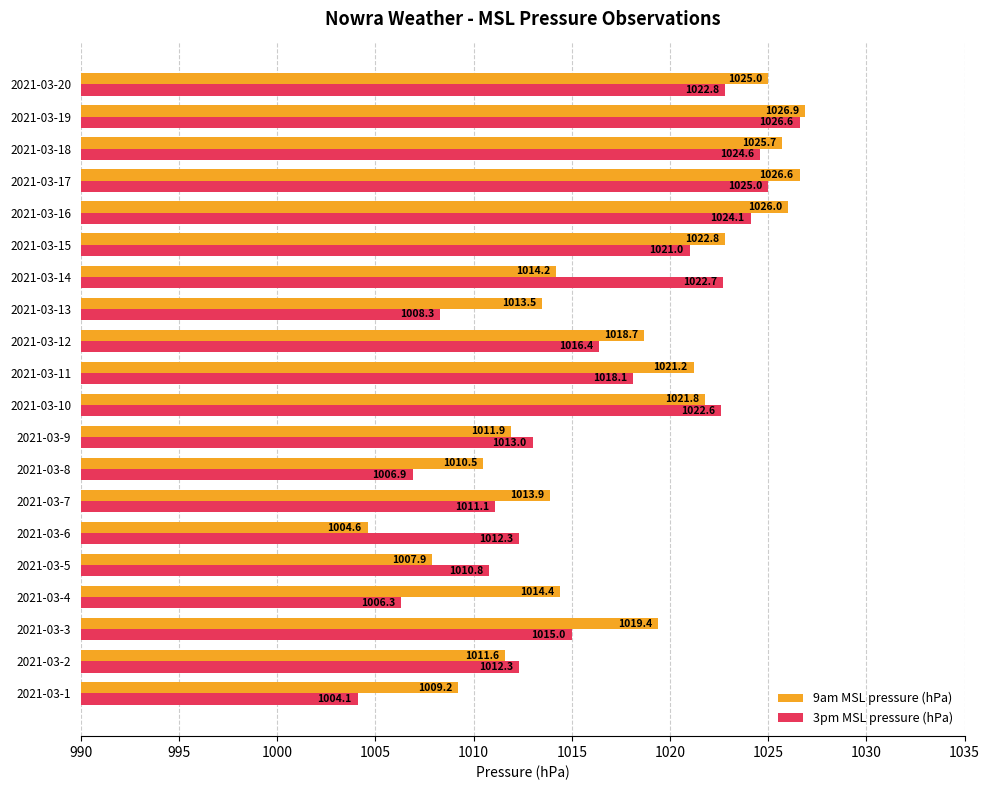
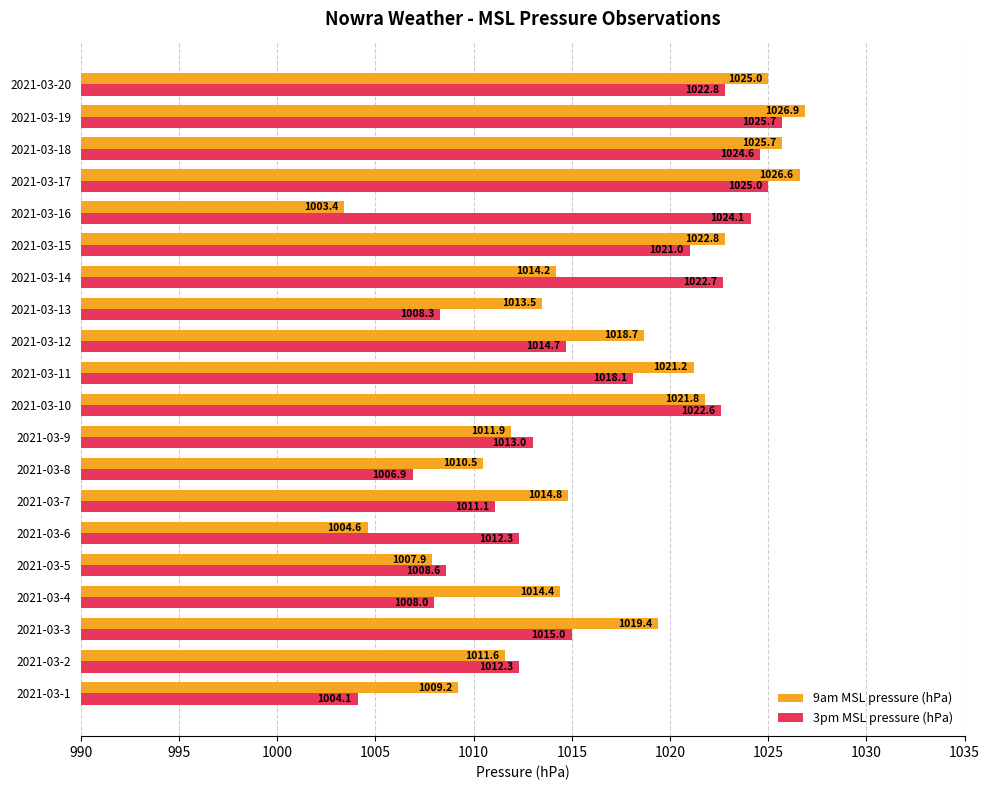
3pm MSL pressure (hPa), 2021-03-19: 1026.6 -> 1025.7
9am MSL pressure (hPa), 2021-03-16: 1026.0 -> 1003.4
3pm MSL pressure (hPa), 2021-03-12: 1016.4 -> 1014.7
9am MSL pressure (hPa), 2021-03-7: 1013.9 -> 1014.8
3pm MSL pressure (hPa), 2021-03-5: 1010.8 -> 1008.6
3pm MSL pressure (hPa), 2021-03-4: 1006.3 -> 1008.0
